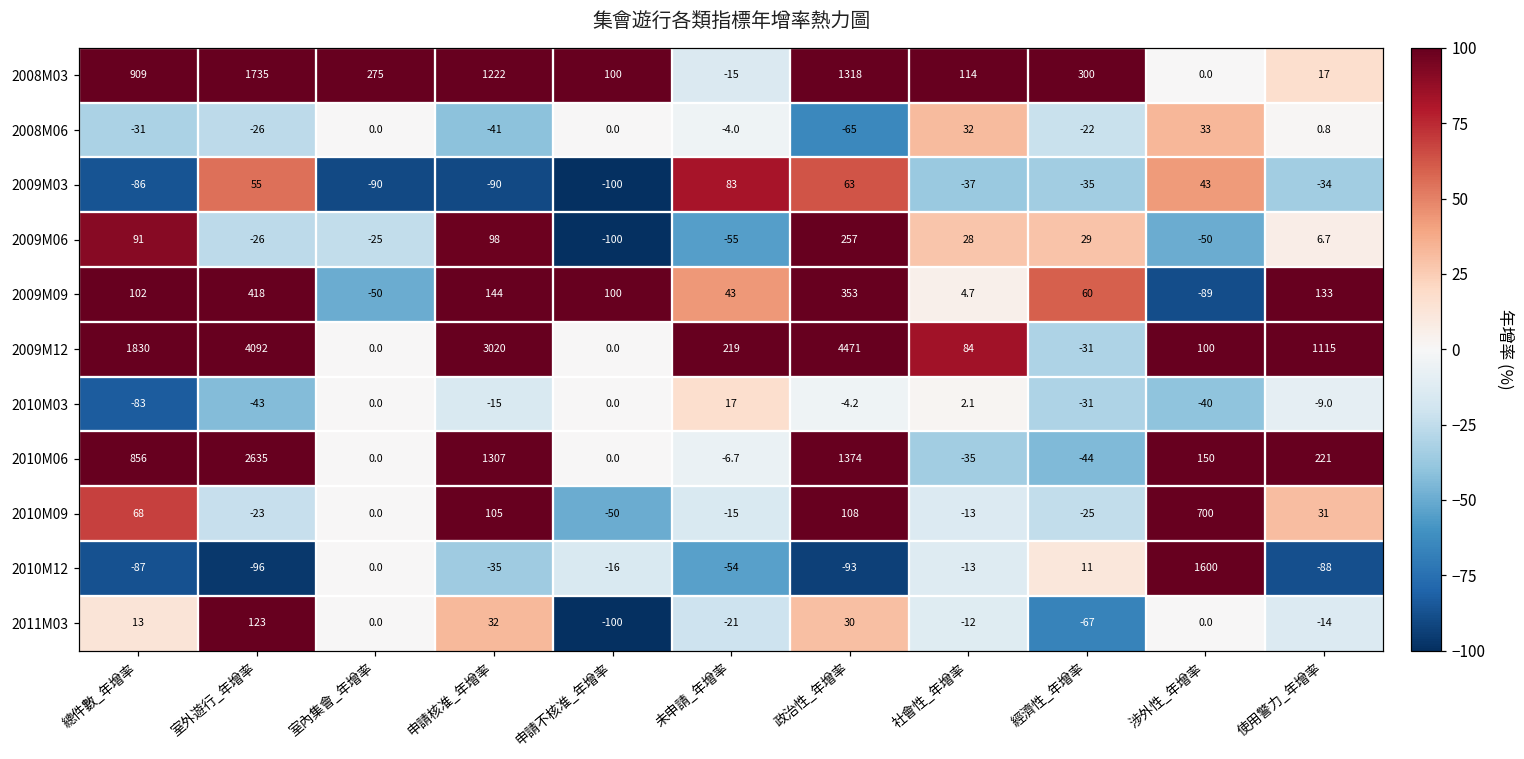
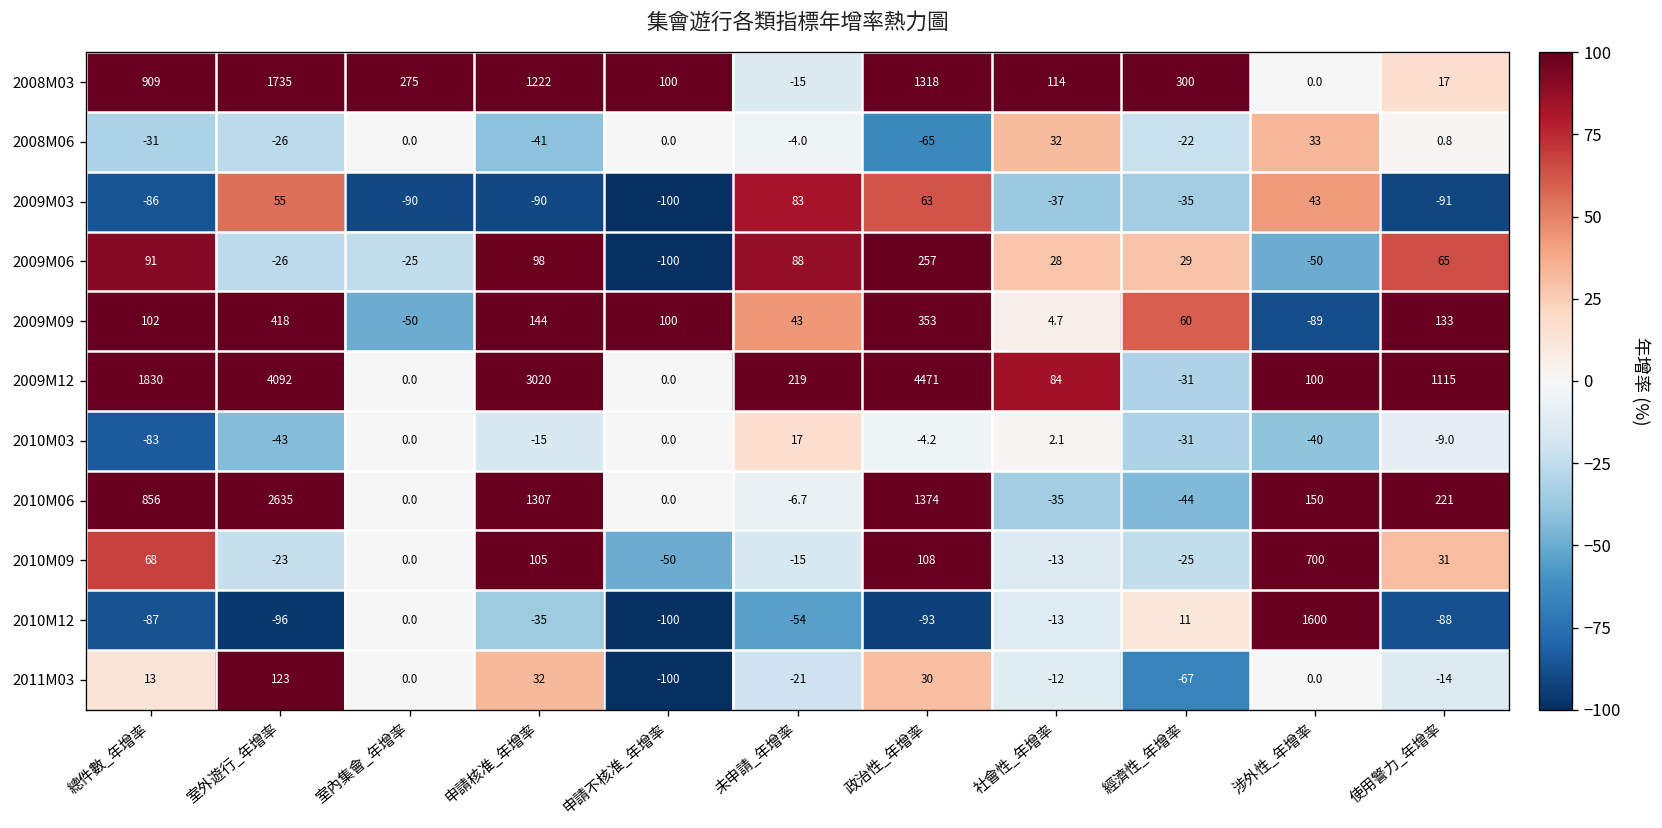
2009M03, 使用警力_年增率: -34 -> -91
2009M06, 未申請_年增率: -55 -> 88
2009M06, 使用警力_年增率: 6.7 -> 65
2010M12, 申請不核准_年增率: -16 -> -100
